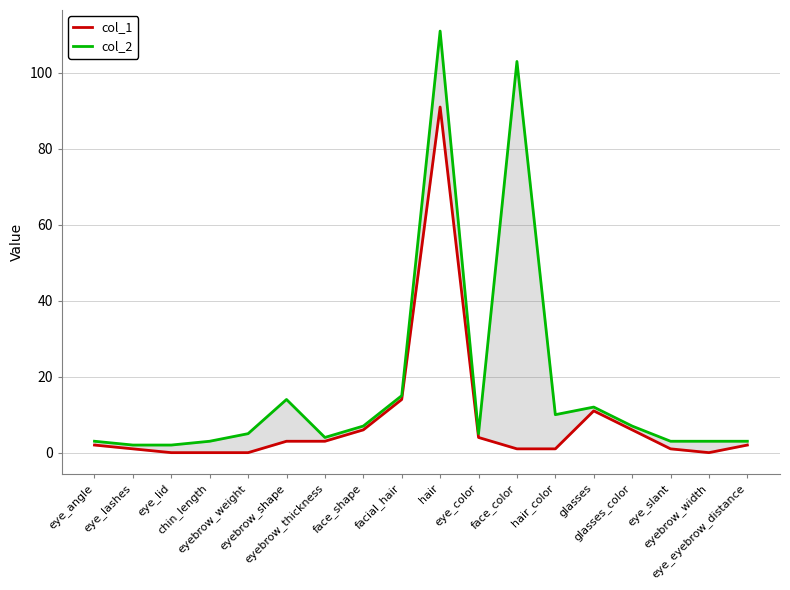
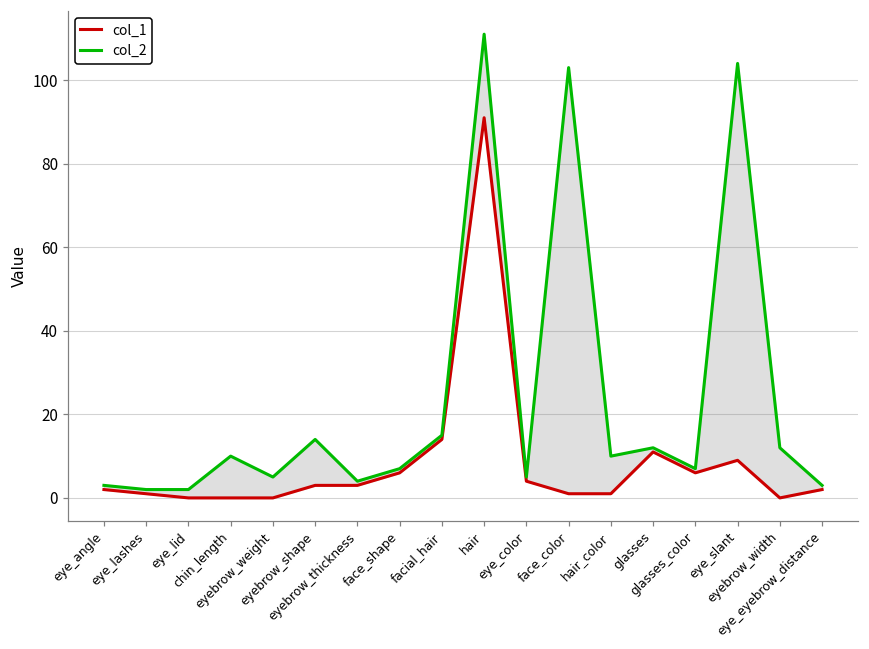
col_2, chin_length: 3 -> 10
col_1, eye_slant: 1 -> 9
col_2, eye_slant: 3 -> 104
col_2, eyebrow_width: 3 -> 12
